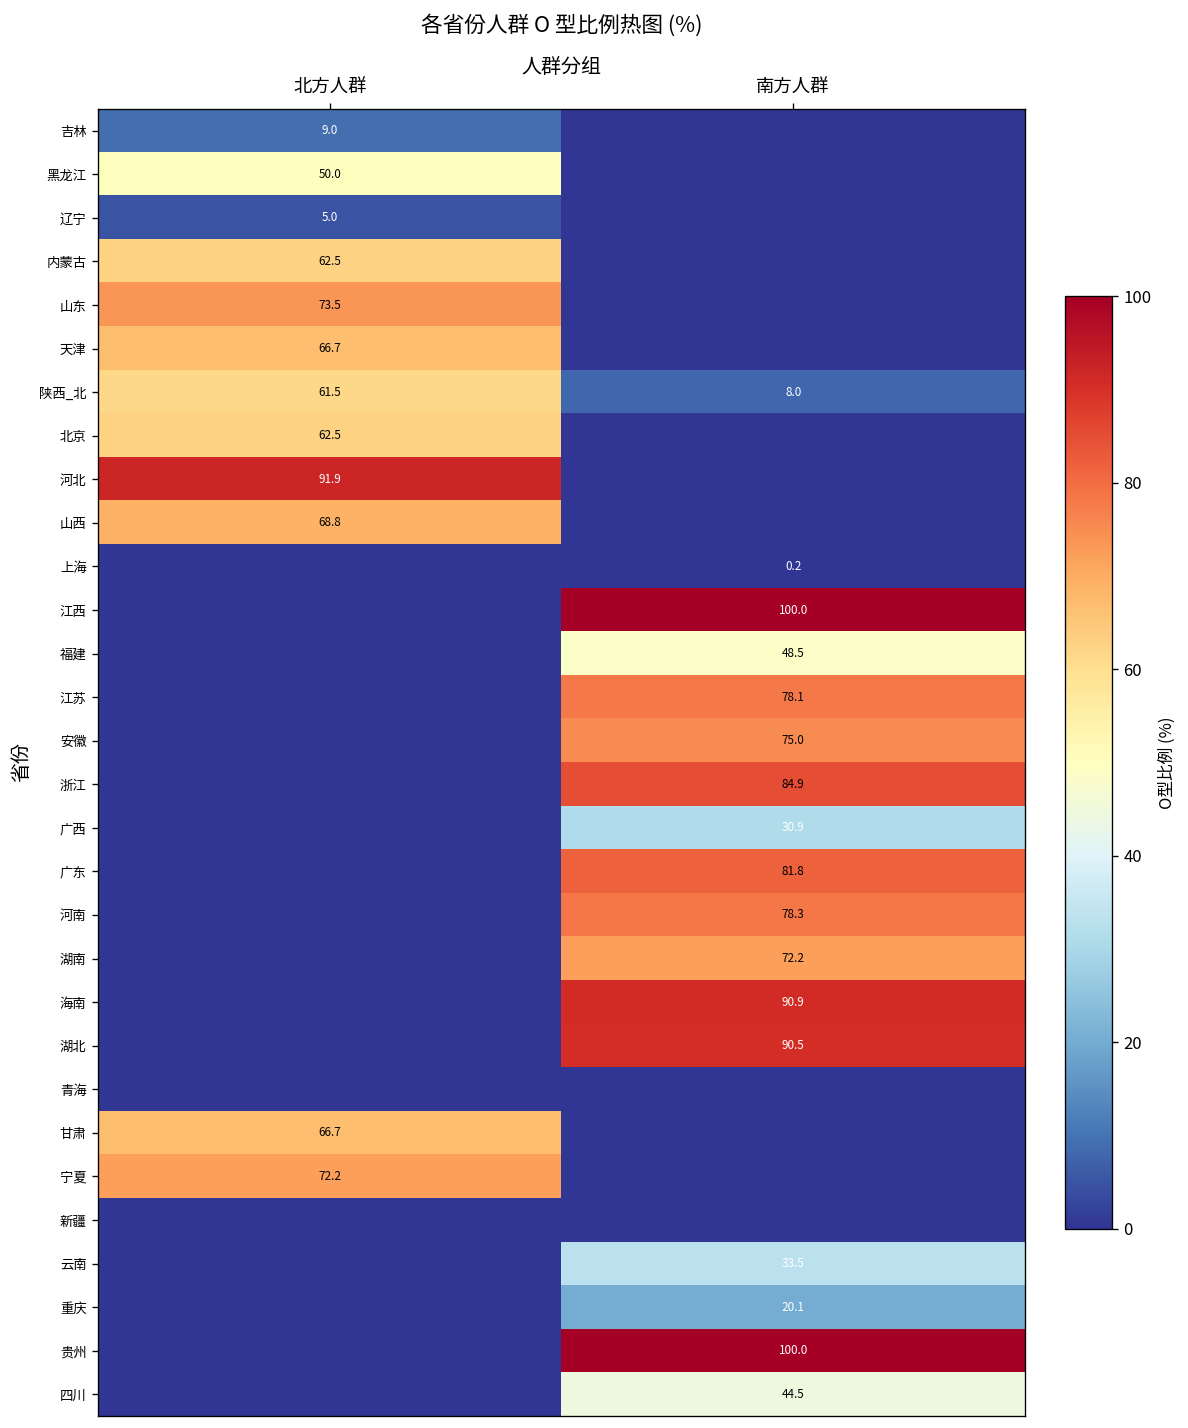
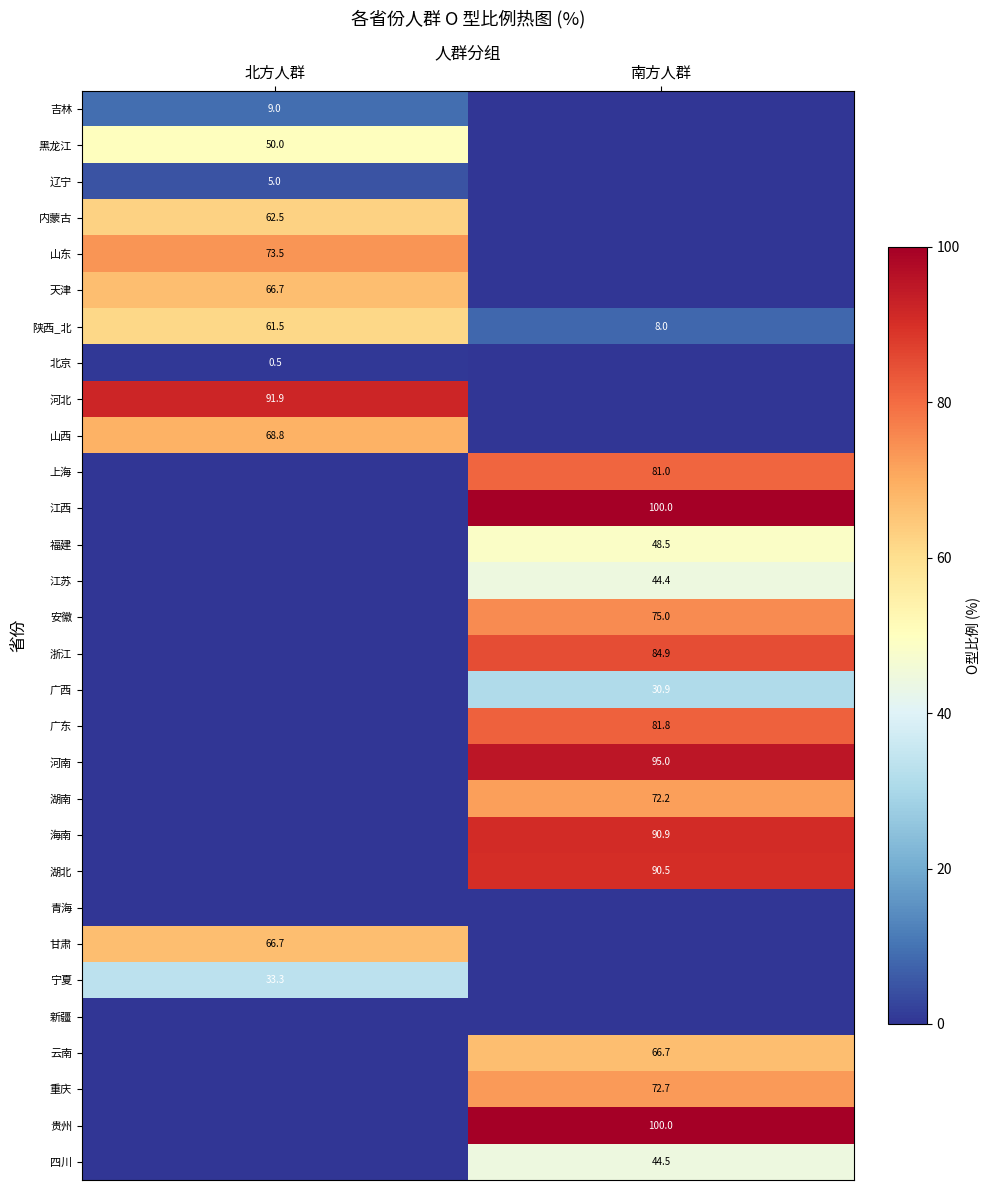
北京, 北方人群: 62.5 -> 0.5
上海, 南方人群: 0.2 -> 81.0
江苏, 南方人群: 78.1 -> 44.4
河南, 南方人群: 78.3 -> 95.0
宁夏, 北方人群: 72.2 -> 33.3
云南, 南方人群: 33.5 -> 66.7
重庆, 南方人群: 20.1 -> 72.7
